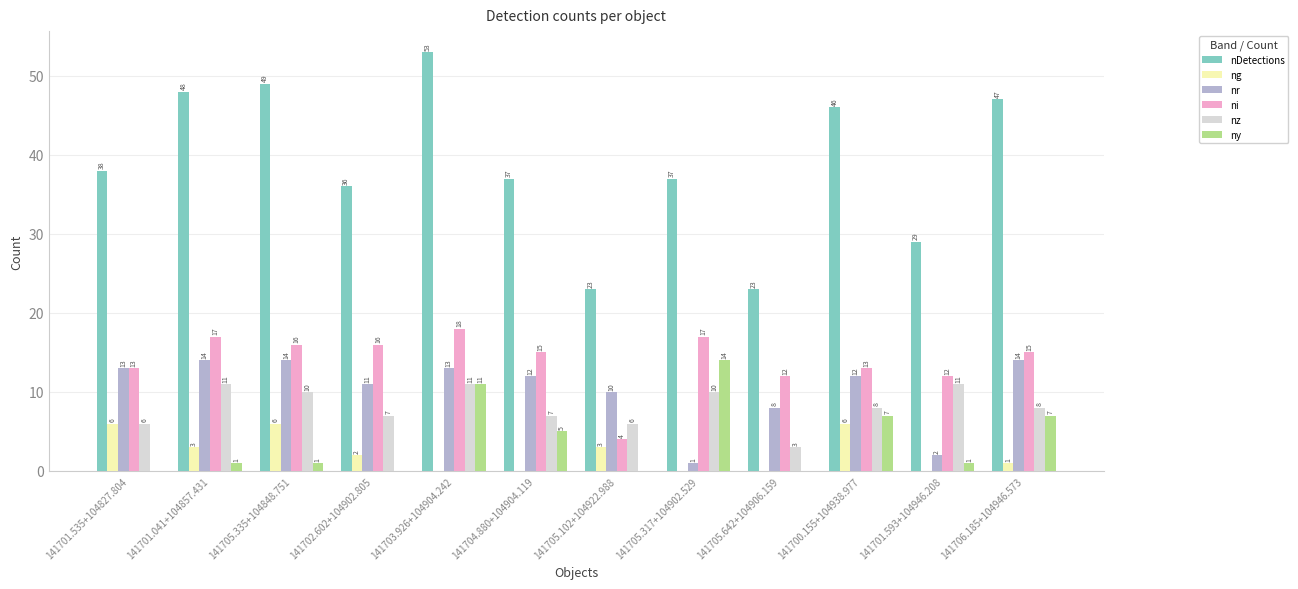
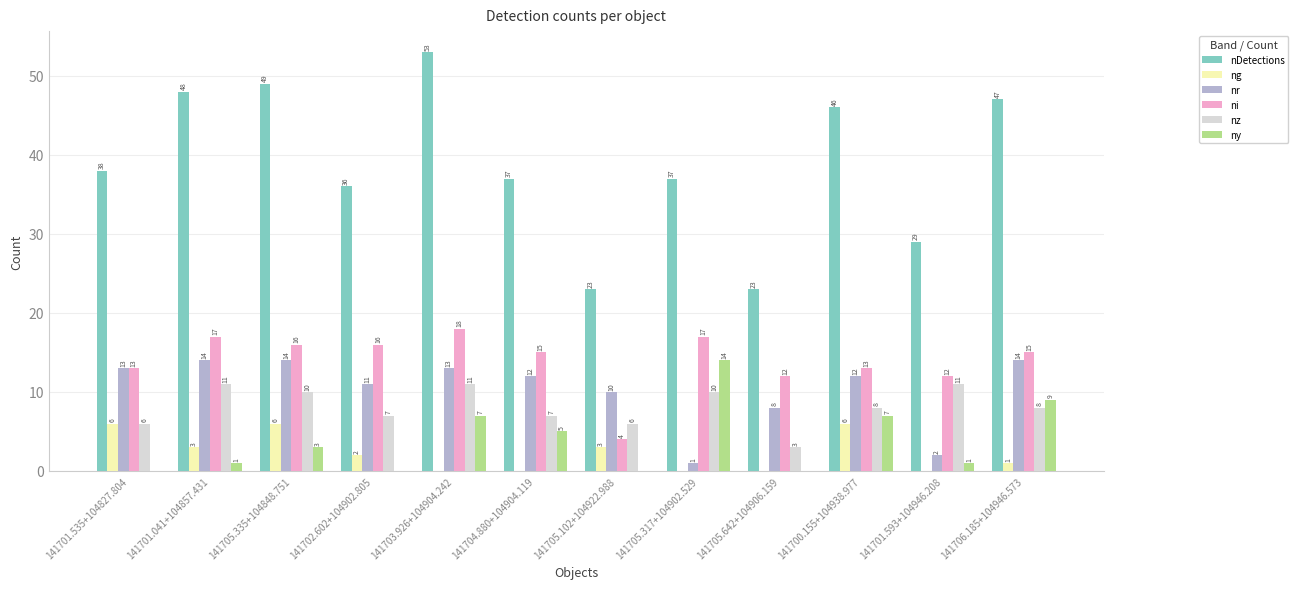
ny, 141705.335+104848.751: 1 -> 3
ny, 141703.926+104904.242: 11 -> 7
ny, 141706.185+104946.573: 7 -> 9
